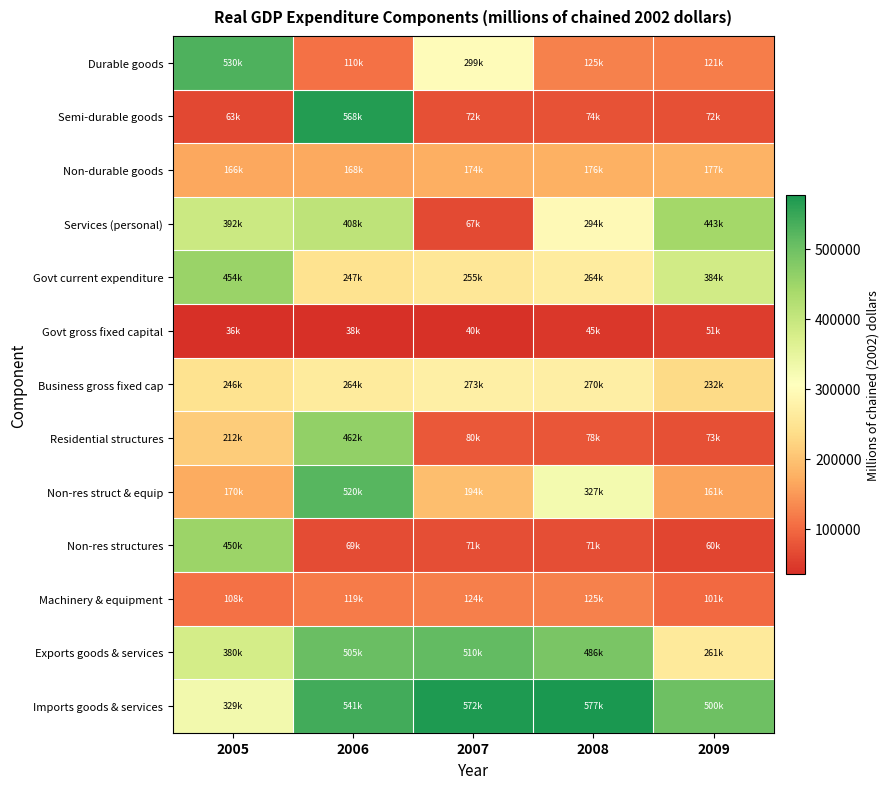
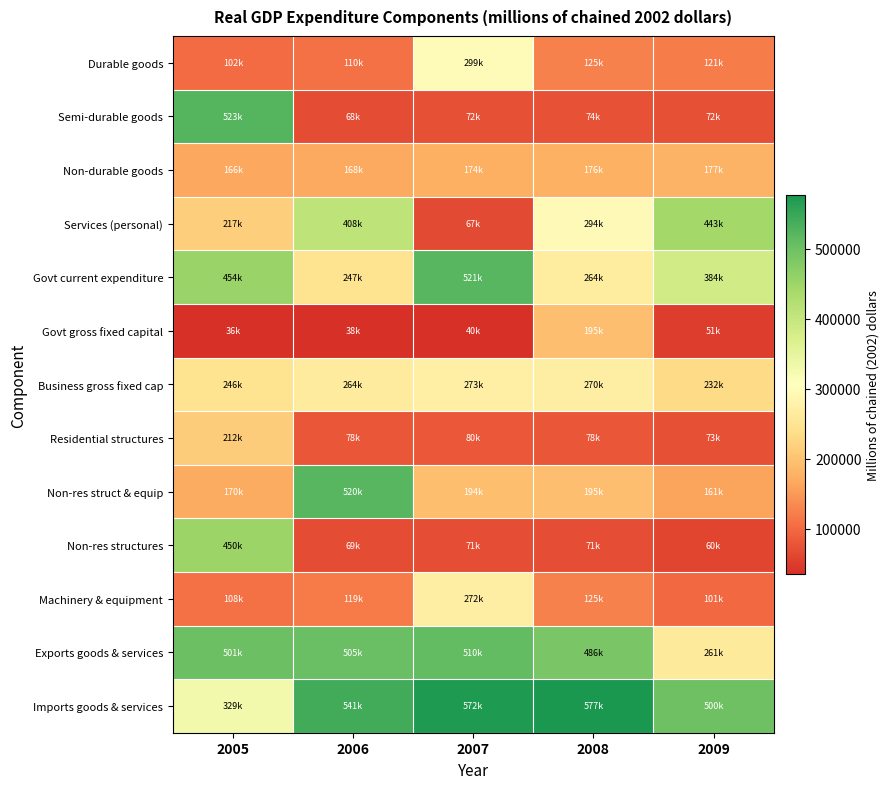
Durable goods, 2005: 530k -> 102k
Semi-durable goods, 2005: 63k -> 523k
Semi-durable goods, 2006: 568k -> 68k
Services (personal), 2005: 392k -> 217k
Govt current expenditure, 2007: 255k -> 521k
Govt gross fixed capital, 2008: 45k -> 195k
Residential structures, 2006: 462k -> 78k
Non-res struct & equip, 2008: 327k -> 195k
Machinery & equipment, 2007: 124k -> 272k
Exports goods & services, 2005: 380k -> 501k
